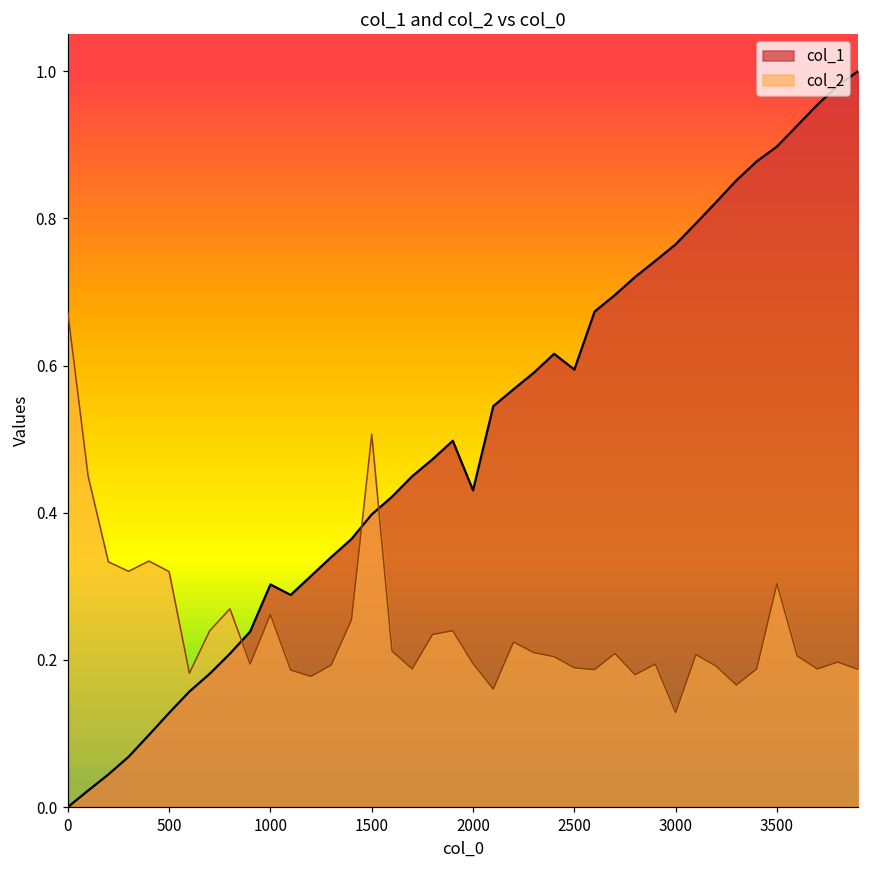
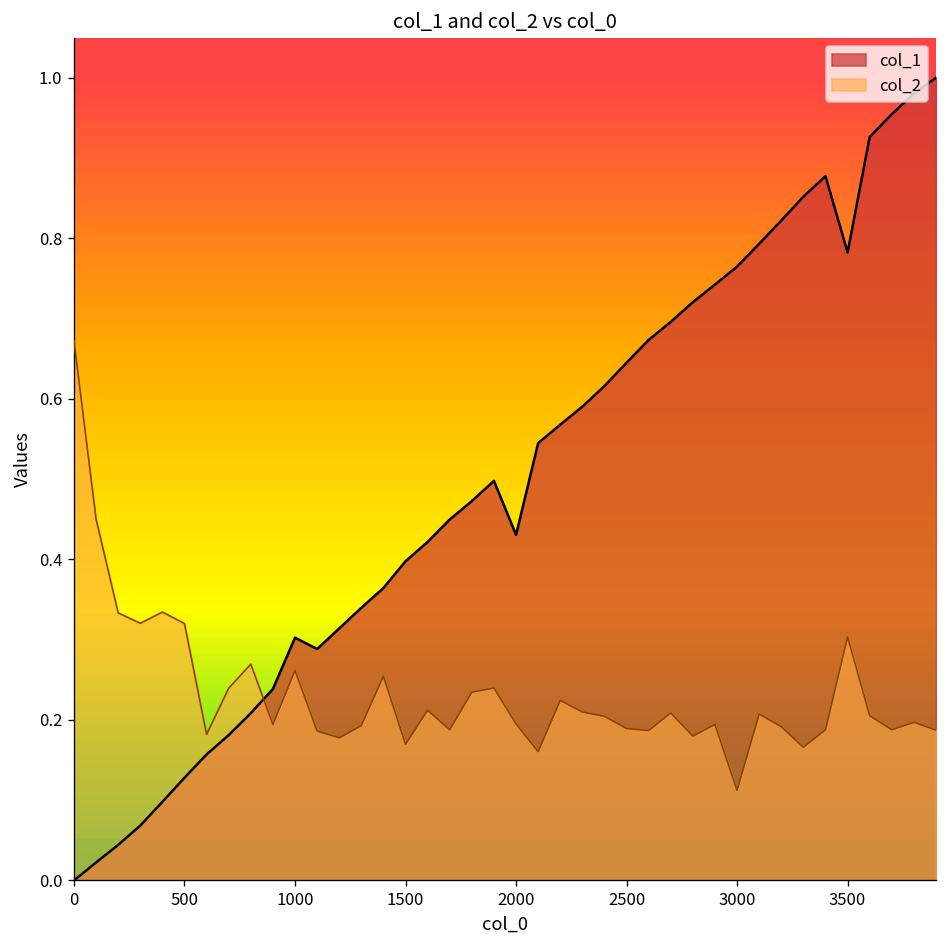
col_2, 1500: 0.51 -> 0.17
col_1, 2500: 0.59 -> 0.64
col_2, 3000: 0.13 -> 0.11
col_1, 3500: 0.90 -> 0.78
